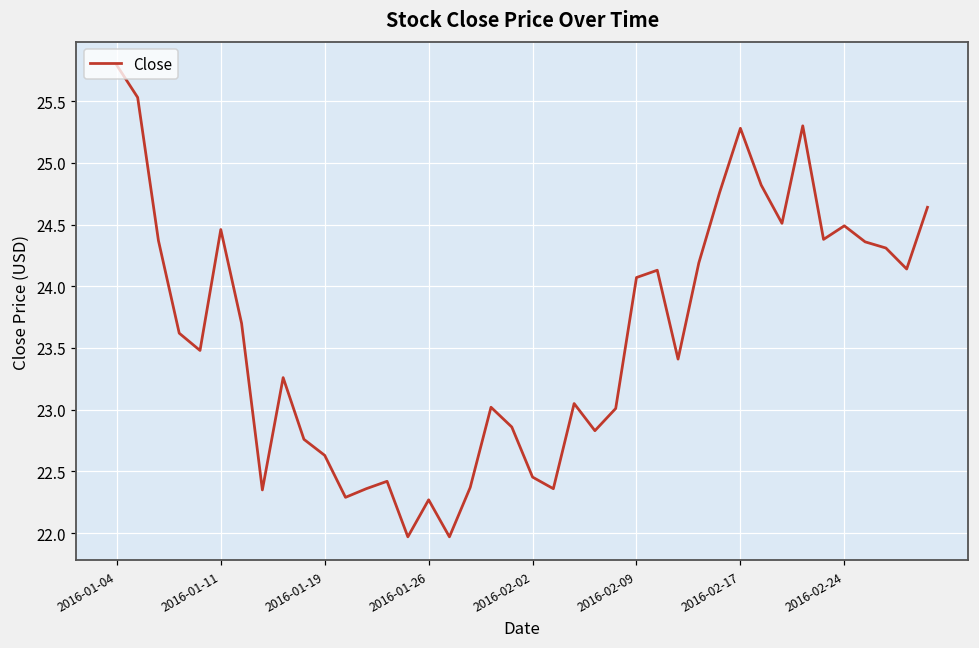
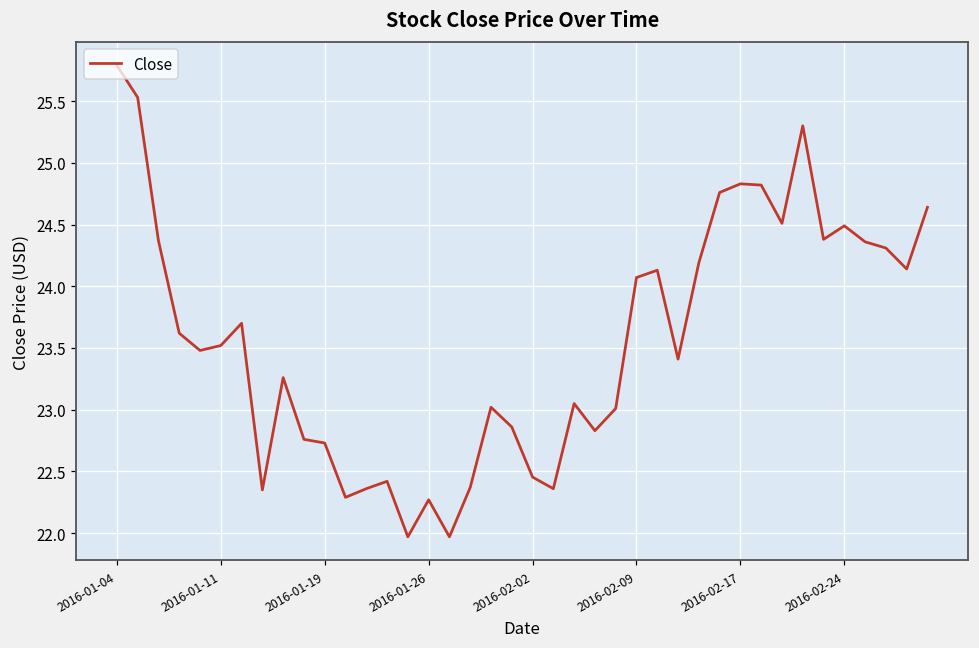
2016-01-11: 24.46 -> 23.52
2016-01-19: 22.63 -> 22.73
2016-02-17: 25.28 -> 24.83
